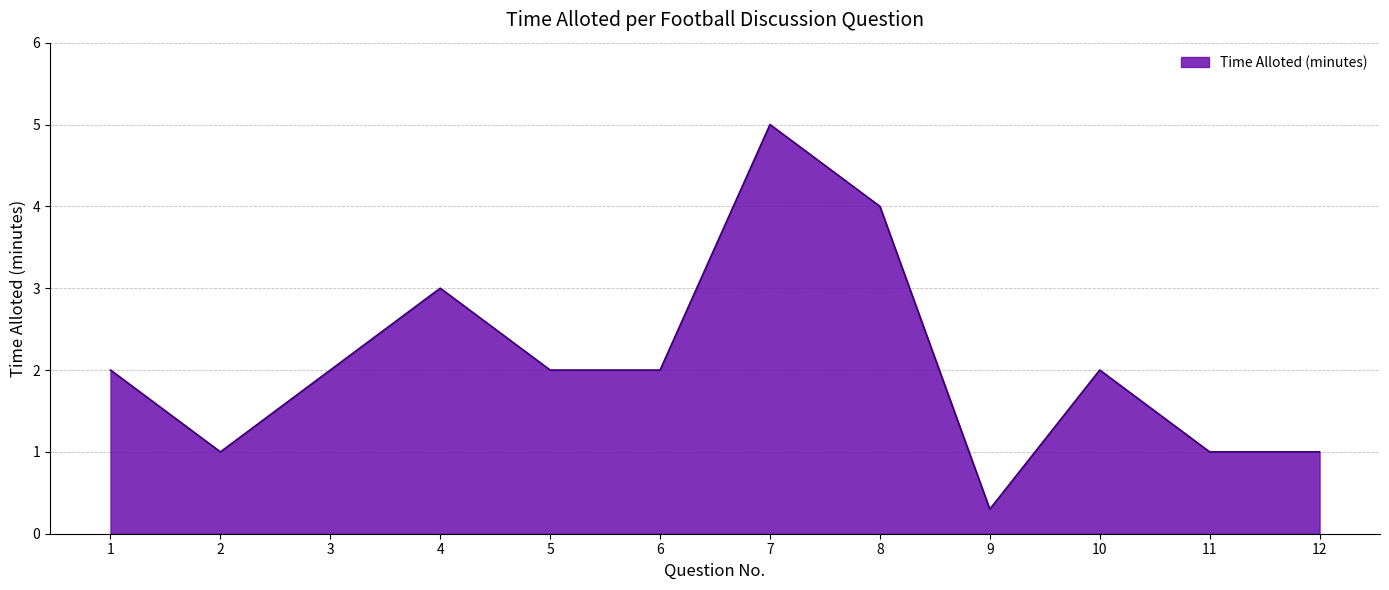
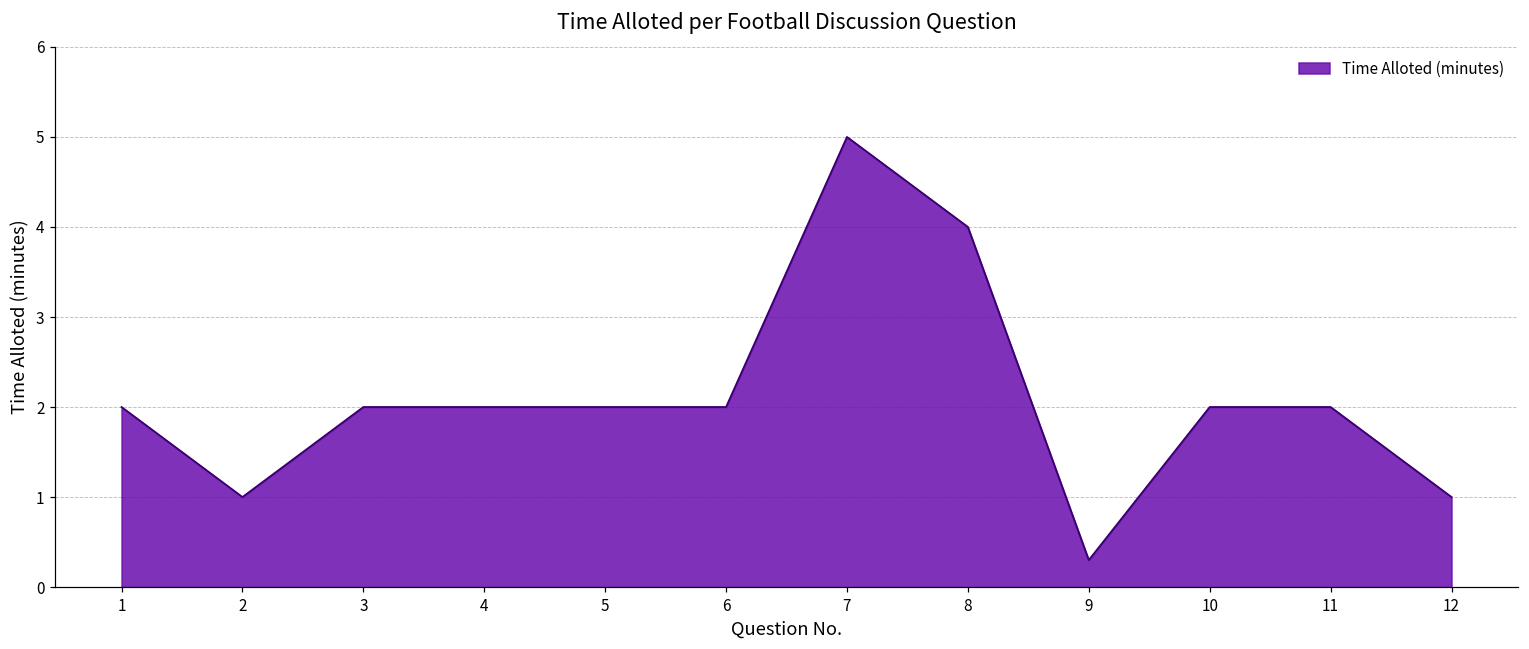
4: 3 -> 2
11: 1 -> 2
